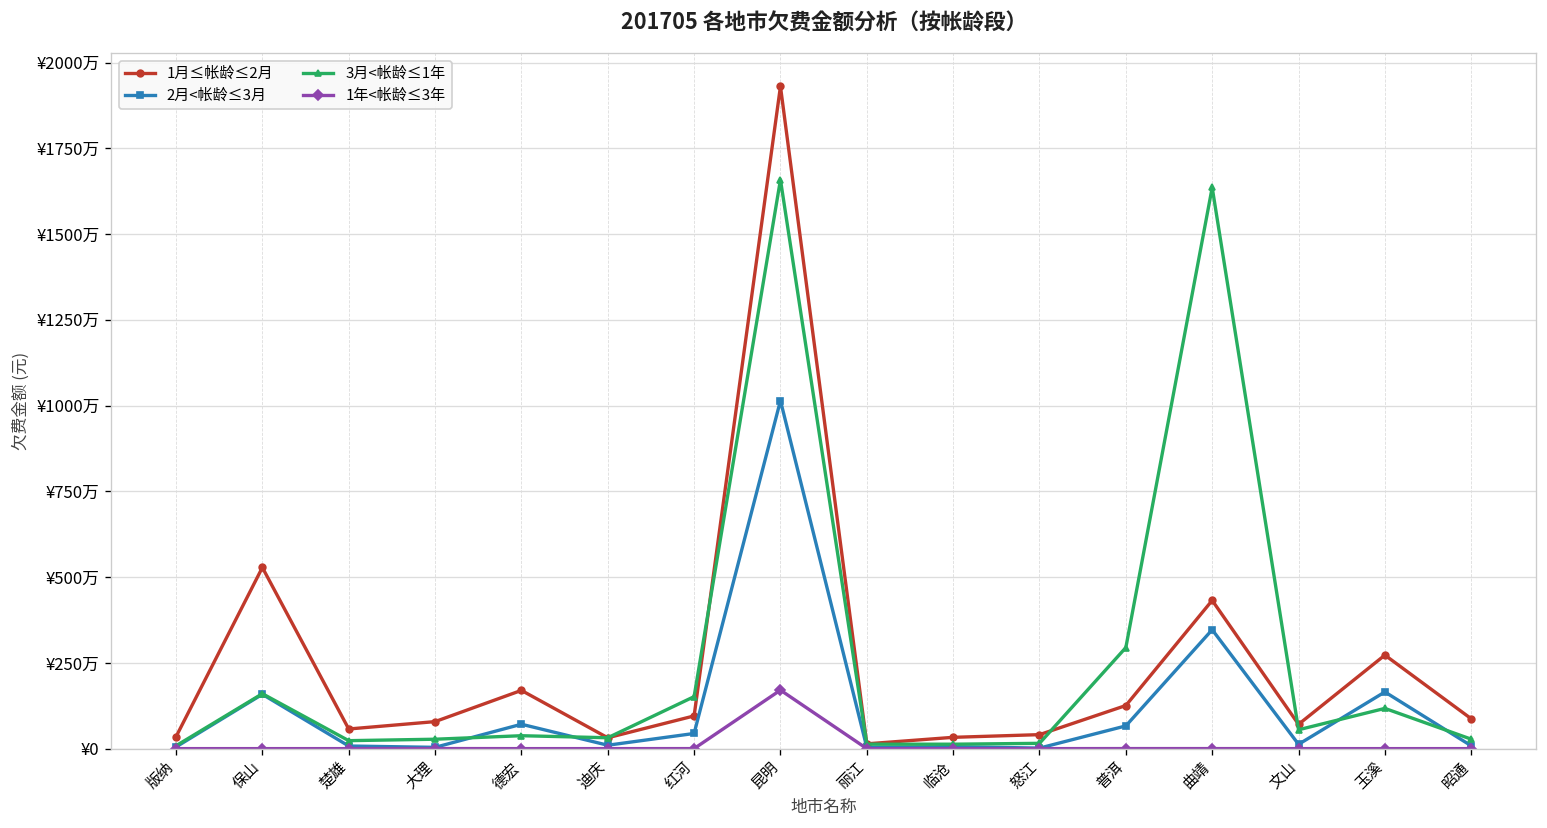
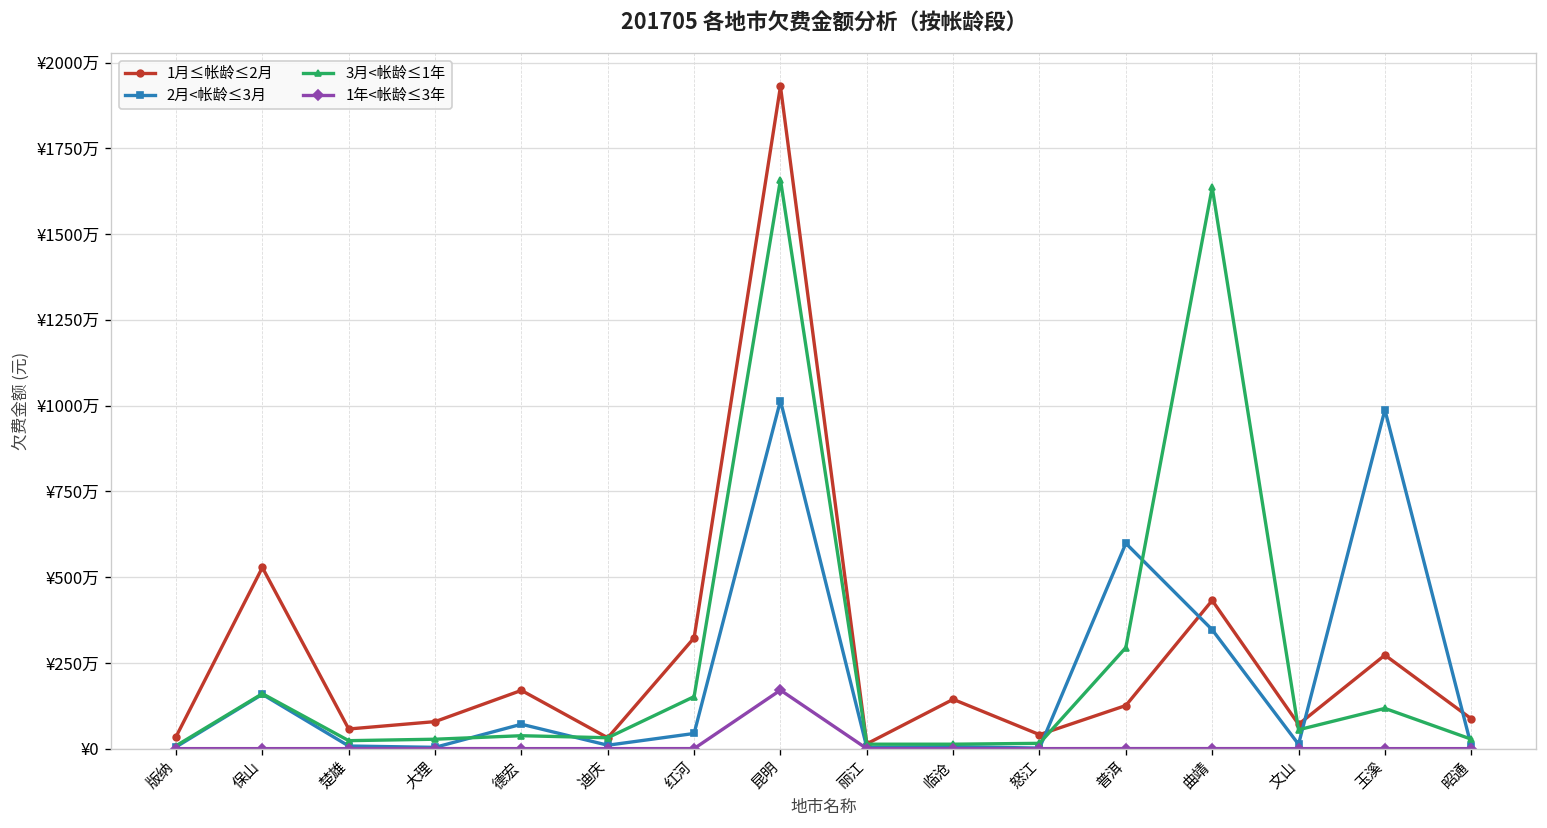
1月≤帐龄≤2月, 红河: ¥100万 -> ¥320万
1月≤帐龄≤2月, 临沧: ¥30万 -> ¥140万
2月<帐龄≤3月, 普洱: ¥70万 -> ¥600万
2月<帐龄≤3月, 玉溪: ¥170万 -> ¥990万
